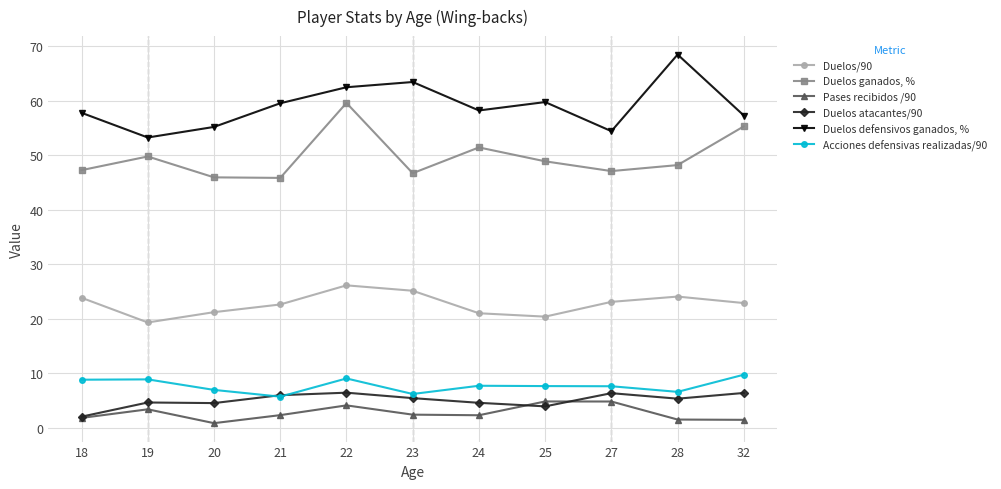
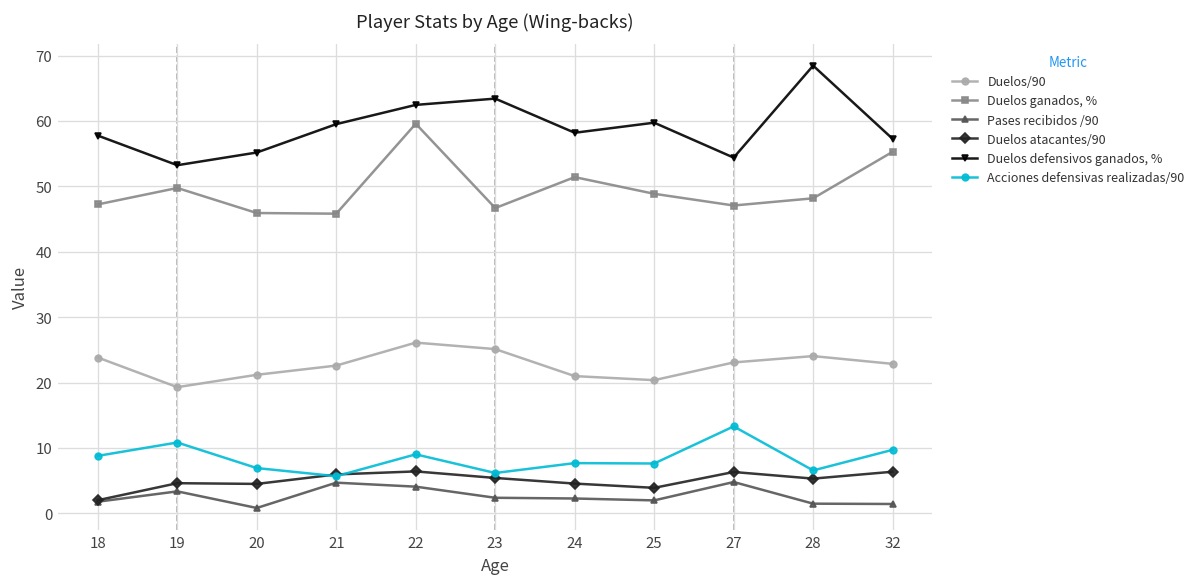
Acciones defensivas realizadas/90, 19: 9 -> 11
Pases recibidos /90, 21: 2 -> 5
Pases recibidos /90, 25: 5 -> 2
Acciones defensivas realizadas/90, 27: 8 -> 13
